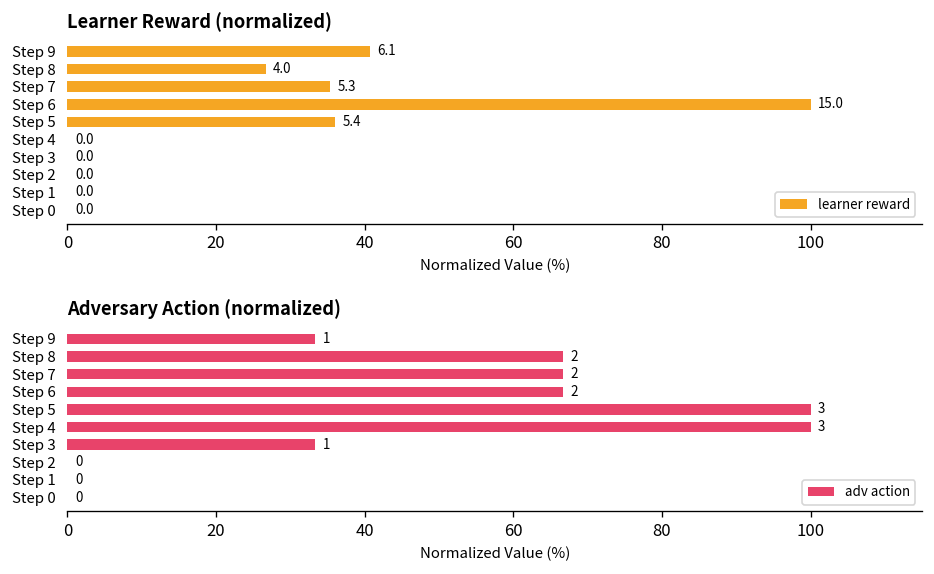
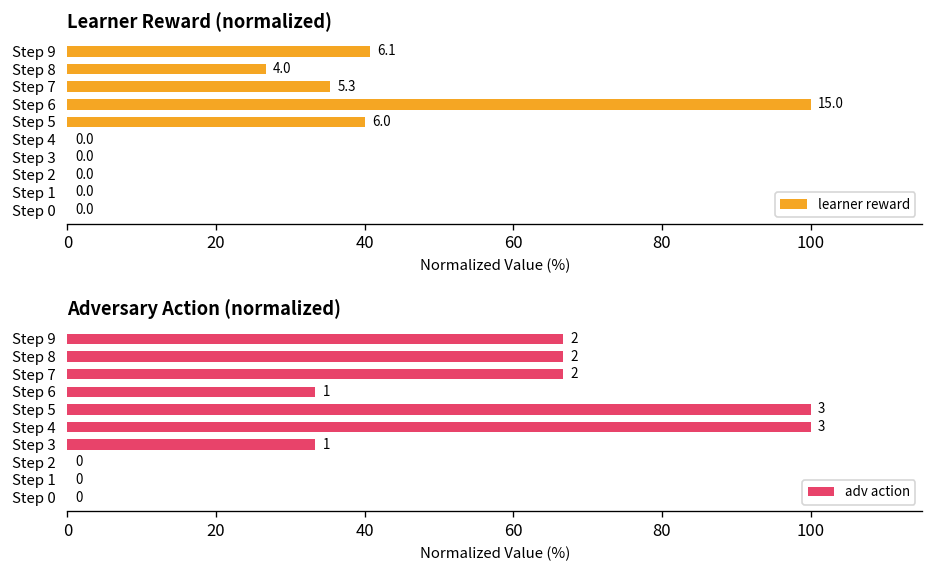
Learner Reward (normalized), Step 5: 5.4 -> 6.0
Adversary Action (normalized), Step 9: 1 -> 2
Adversary Action (normalized), Step 6: 2 -> 1
